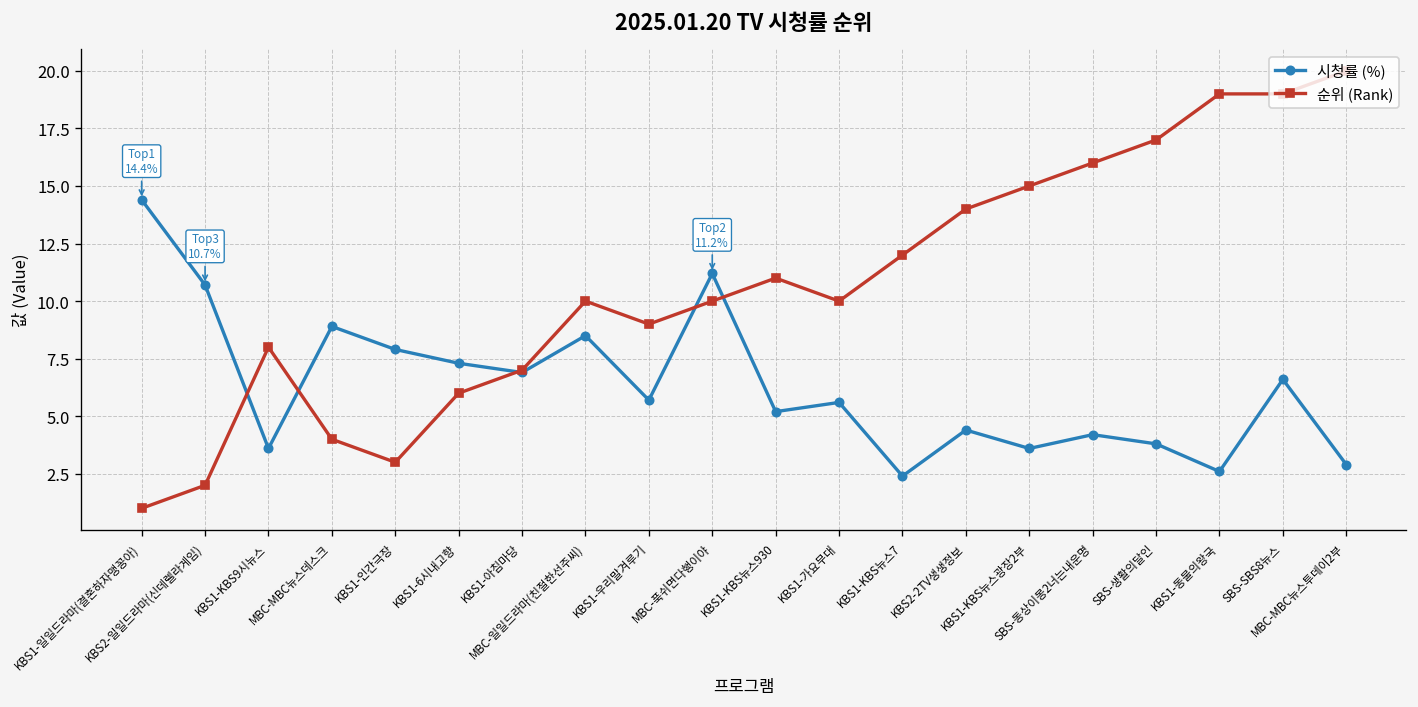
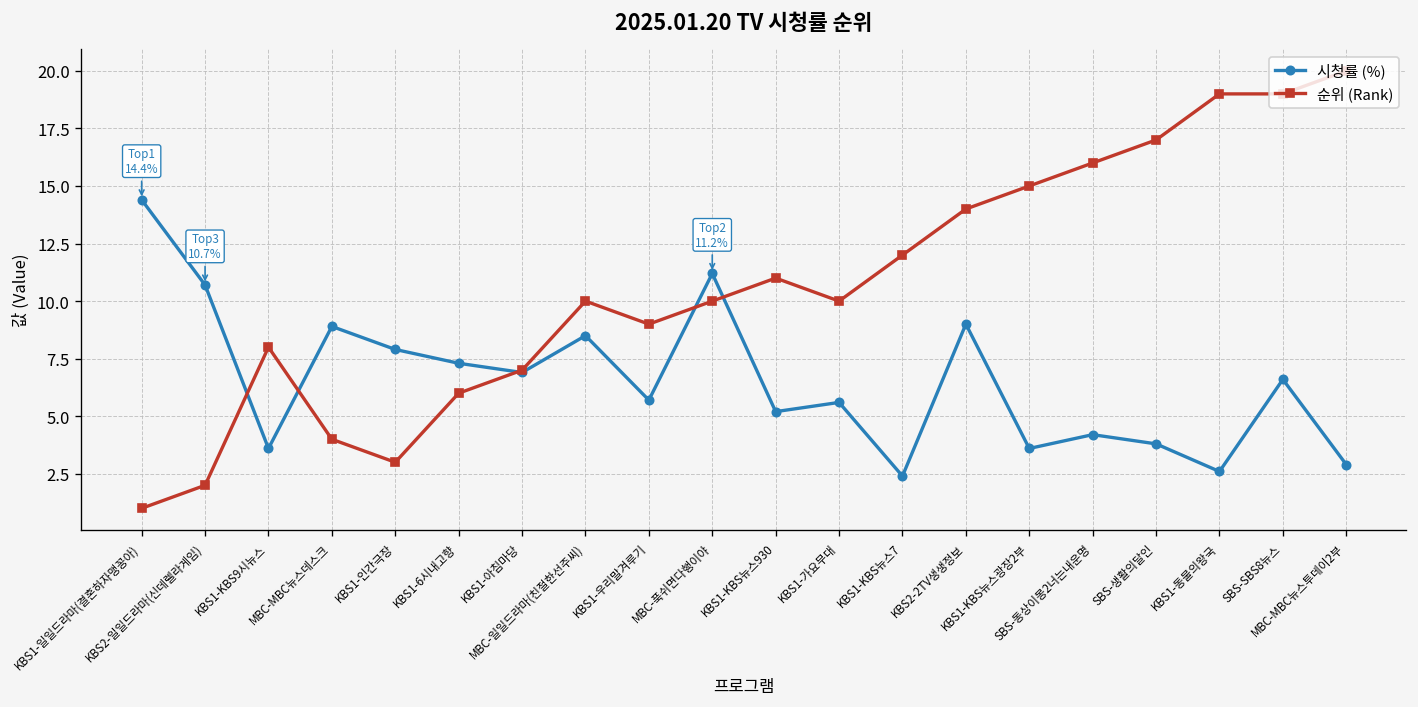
시청률 (%), KBS2-2TV생생정보: 4.4 -> 9.0
